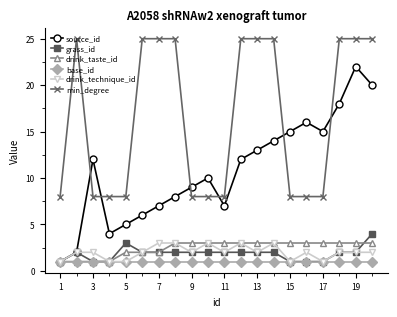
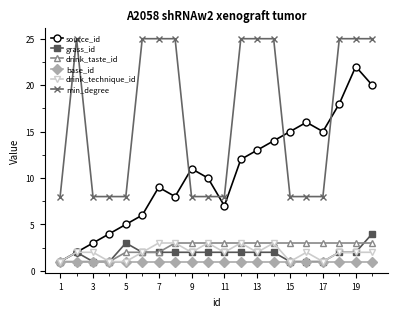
source_id, 3: 12 -> 3
source_id, 7: 7 -> 9
source_id, 9: 9 -> 11
